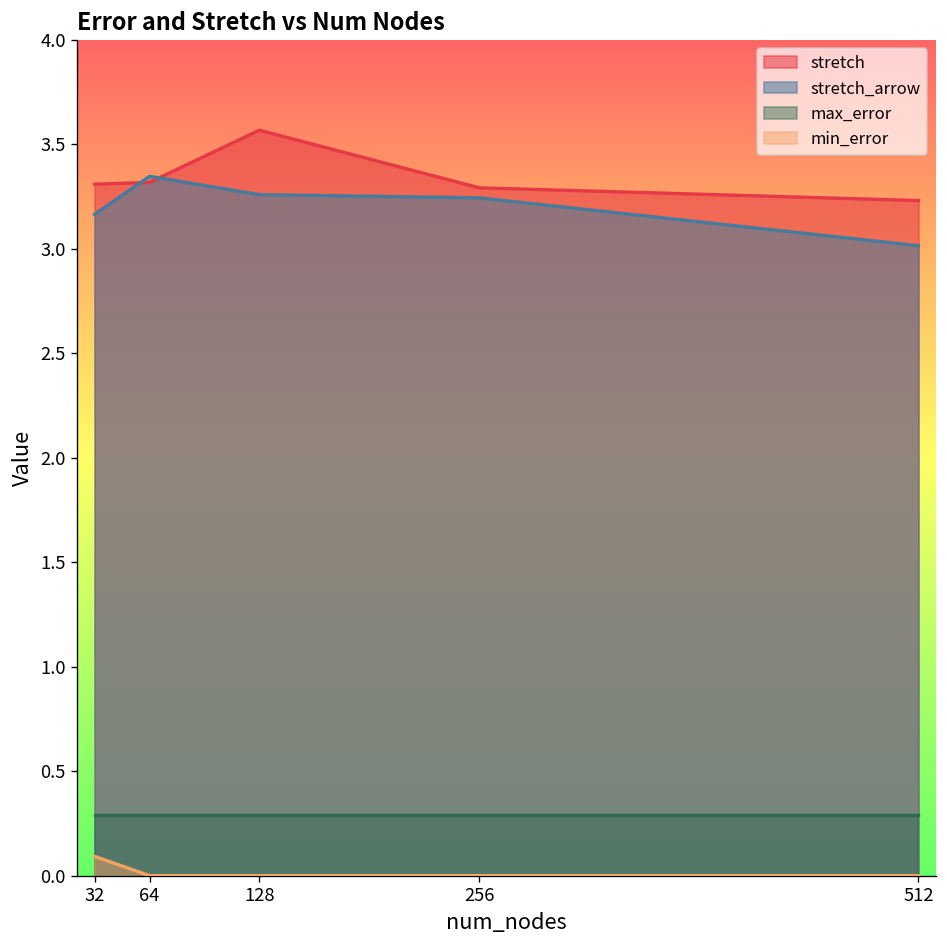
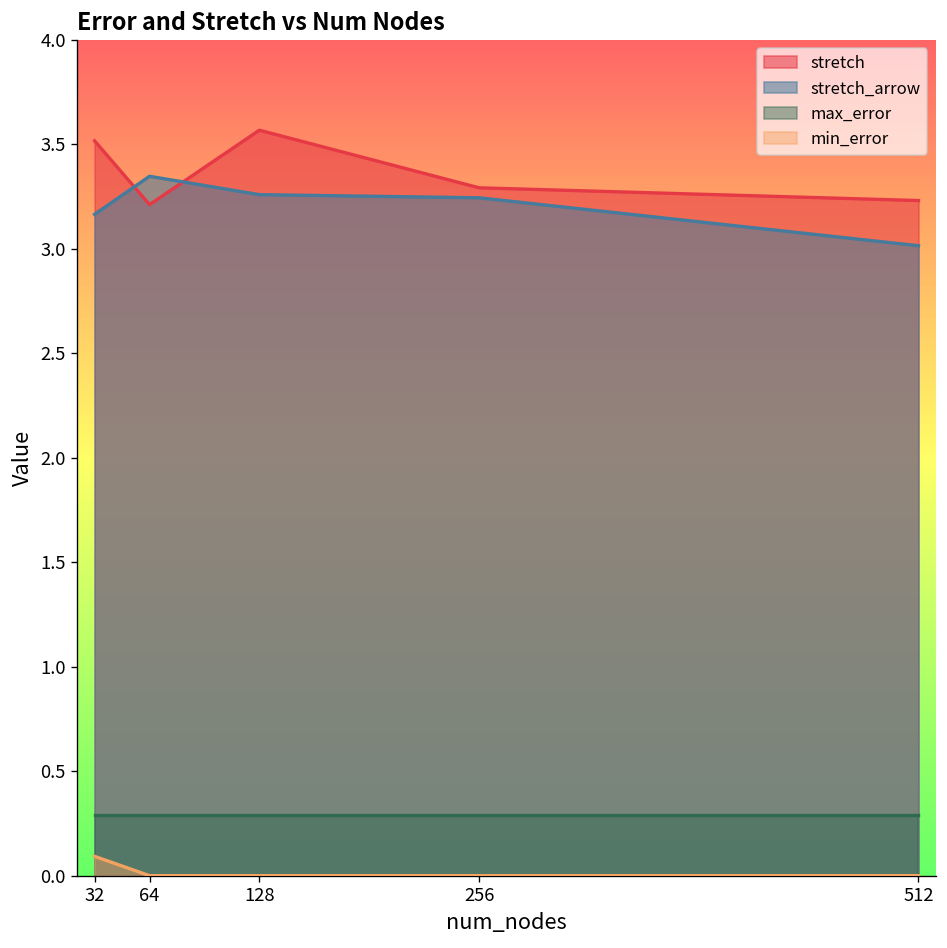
stretch, 32: 3.31 -> 3.52
stretch, 64: 3.32 -> 3.21
